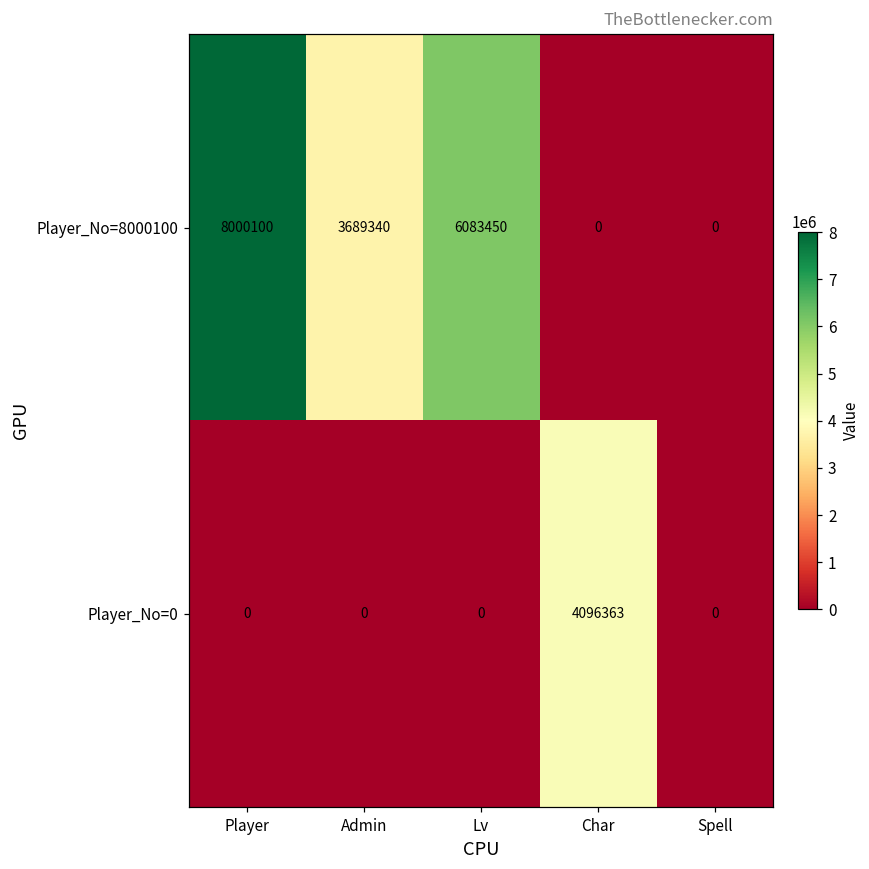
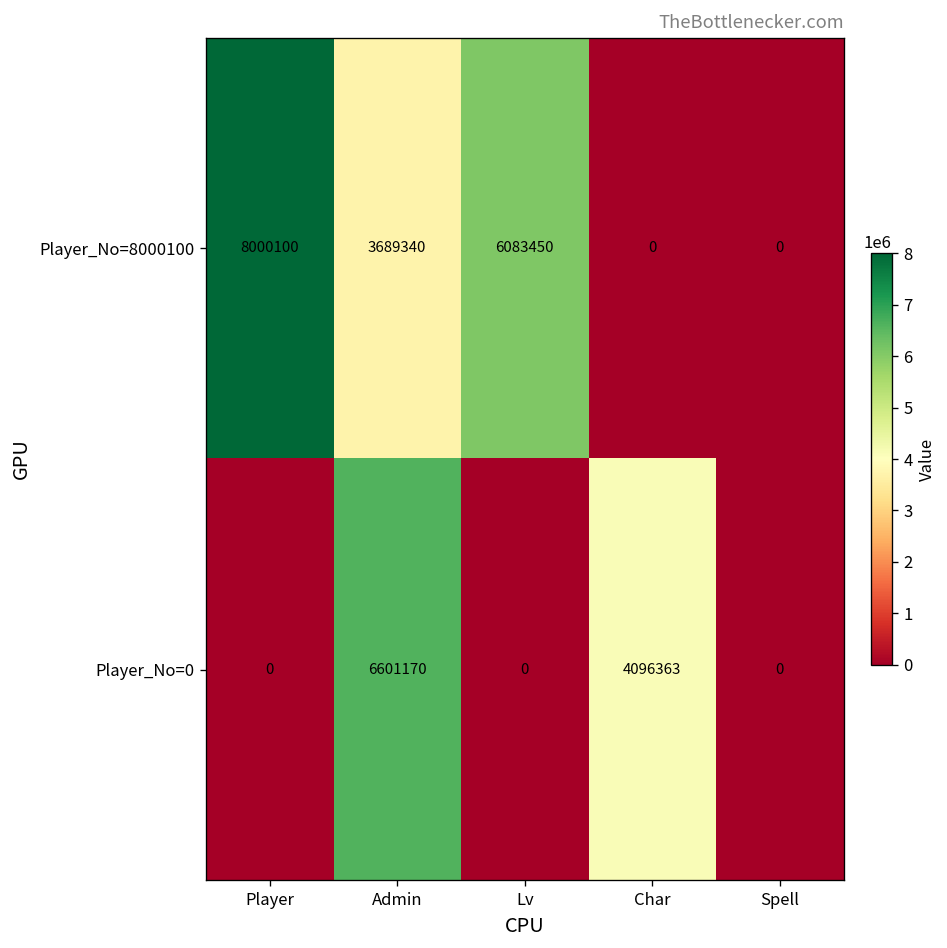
Player_No=0, Admin: 0 -> 6601170
